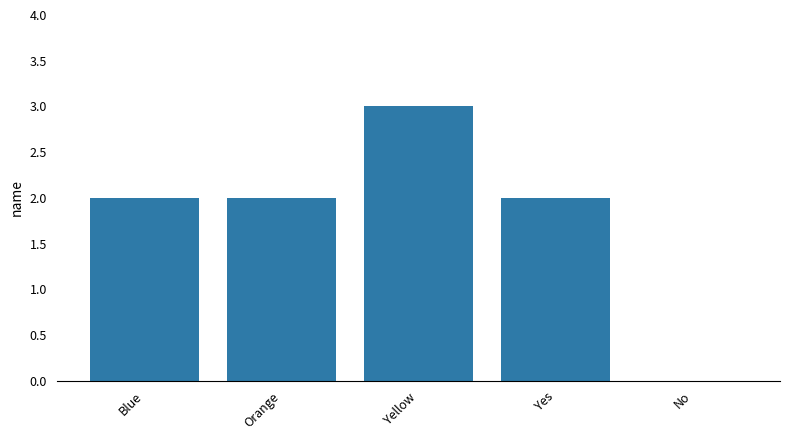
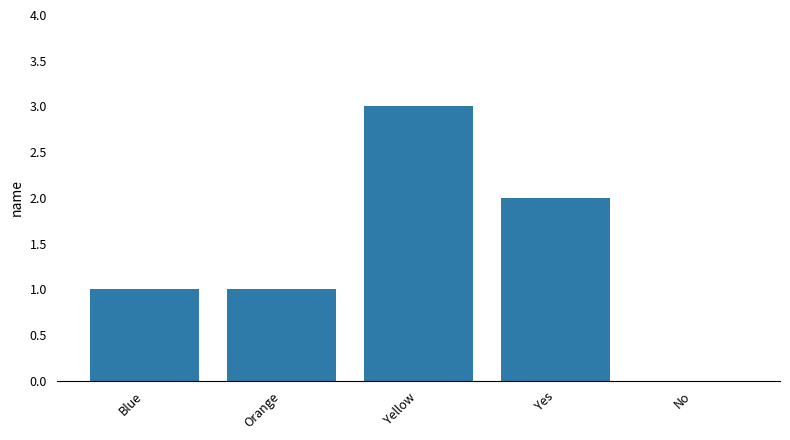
Blue: 2 -> 1
Orange: 2 -> 1
